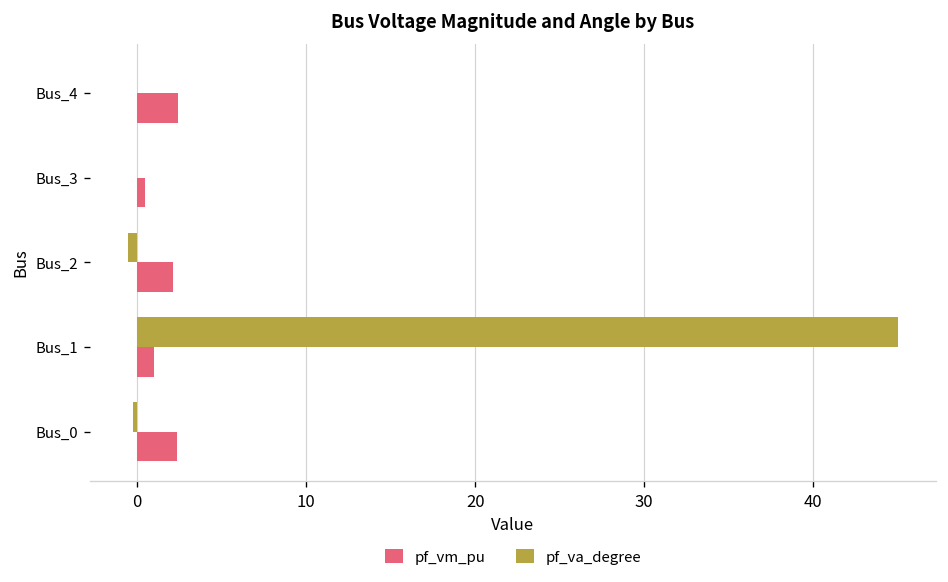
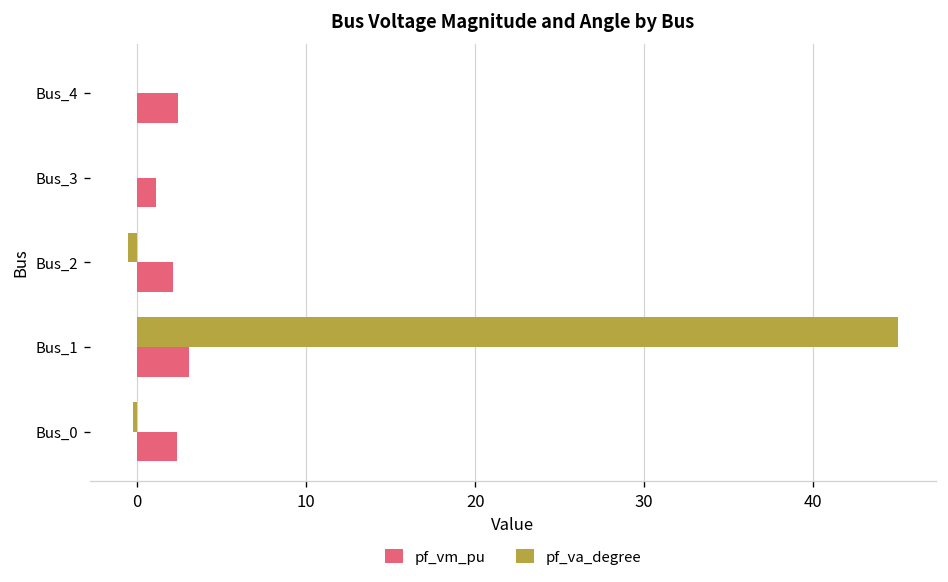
pf_vm_pu, Bus_3: 0.4 -> 1.1
pf_vm_pu, Bus_1: 1.0 -> 3.0
